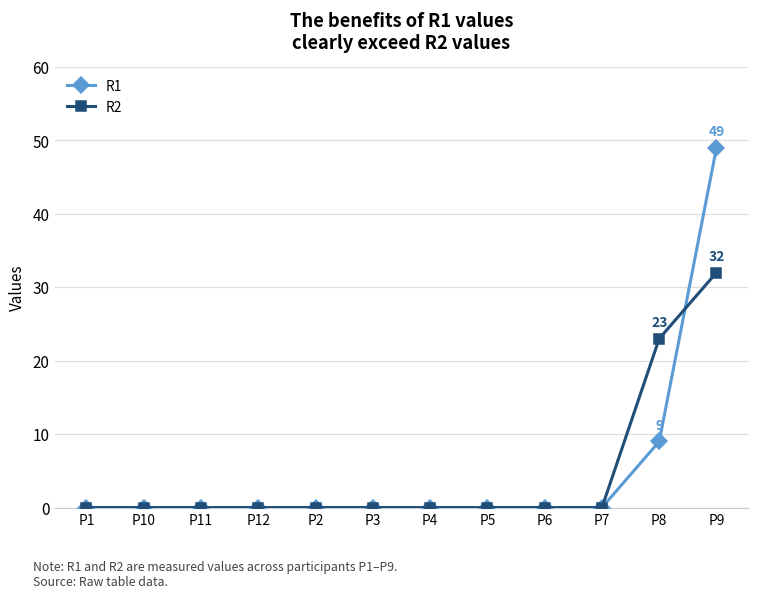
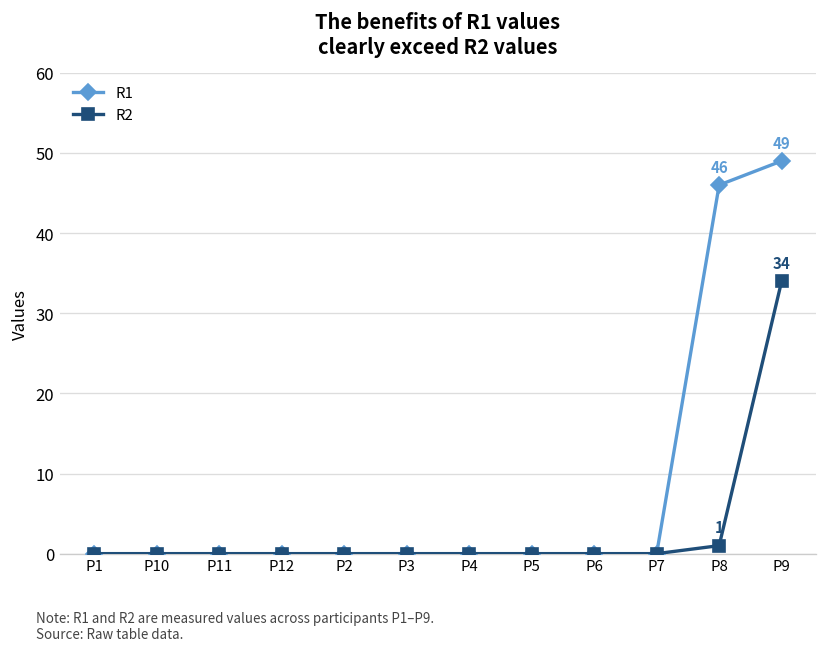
R1, P8: 9 -> 46
R2, P8: 23 -> 1
R2, P9: 32 -> 34
